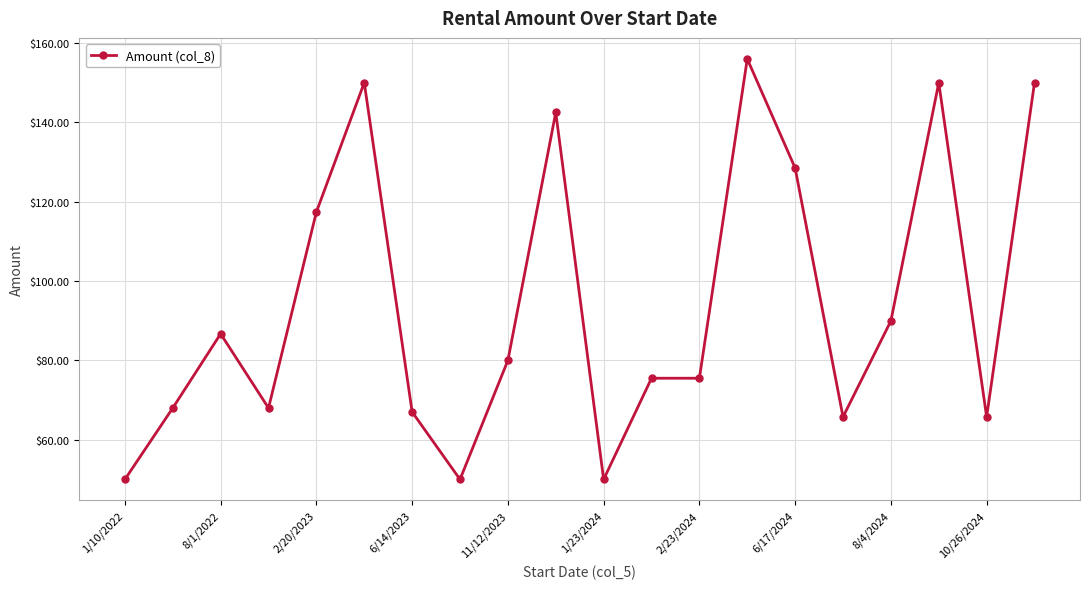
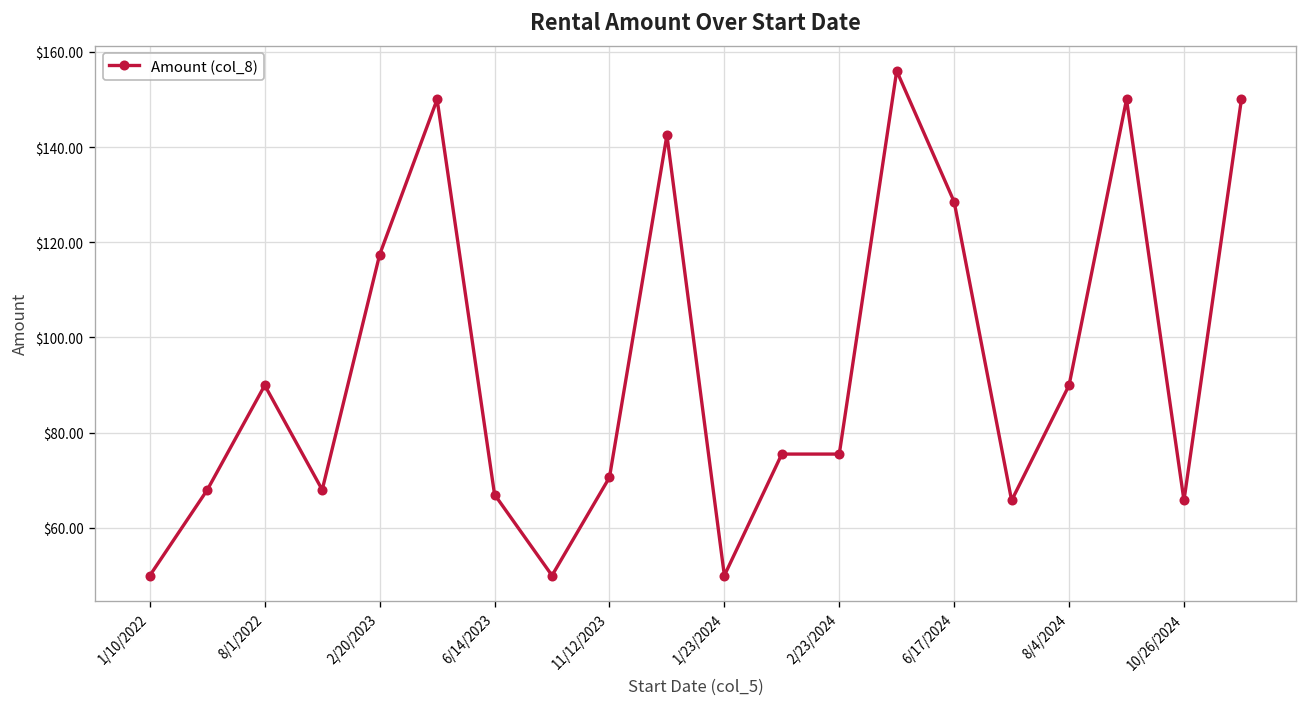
8/1/2022: $87 -> $90
11/12/2023: $80 -> $71
